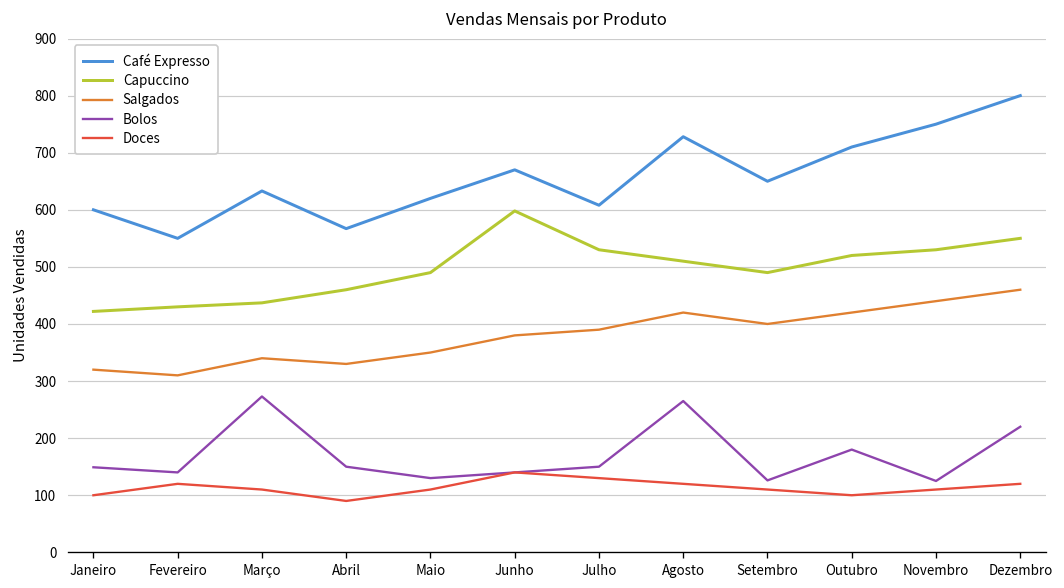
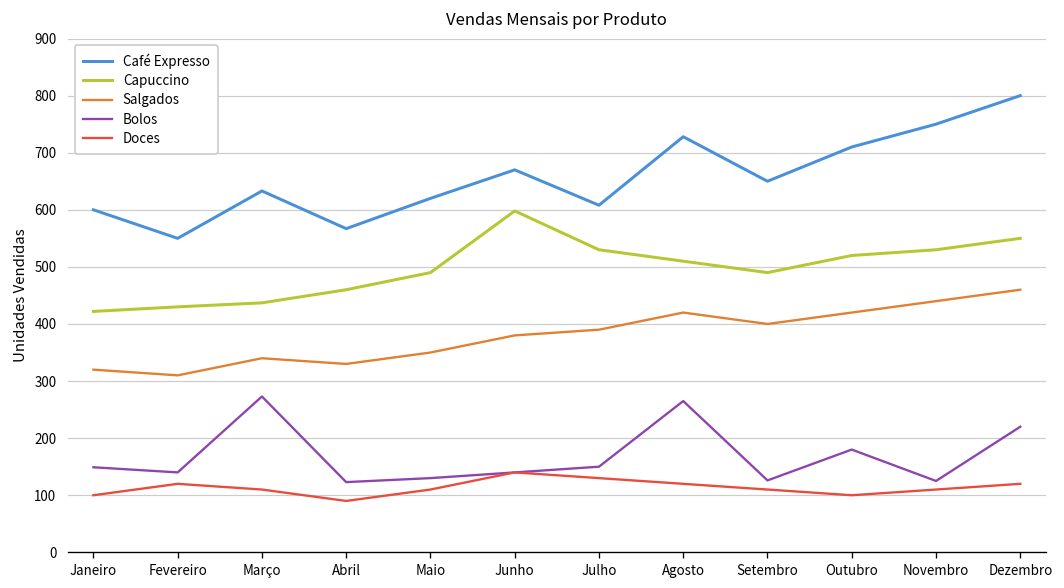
Bolos, Abril: 150 -> 120
